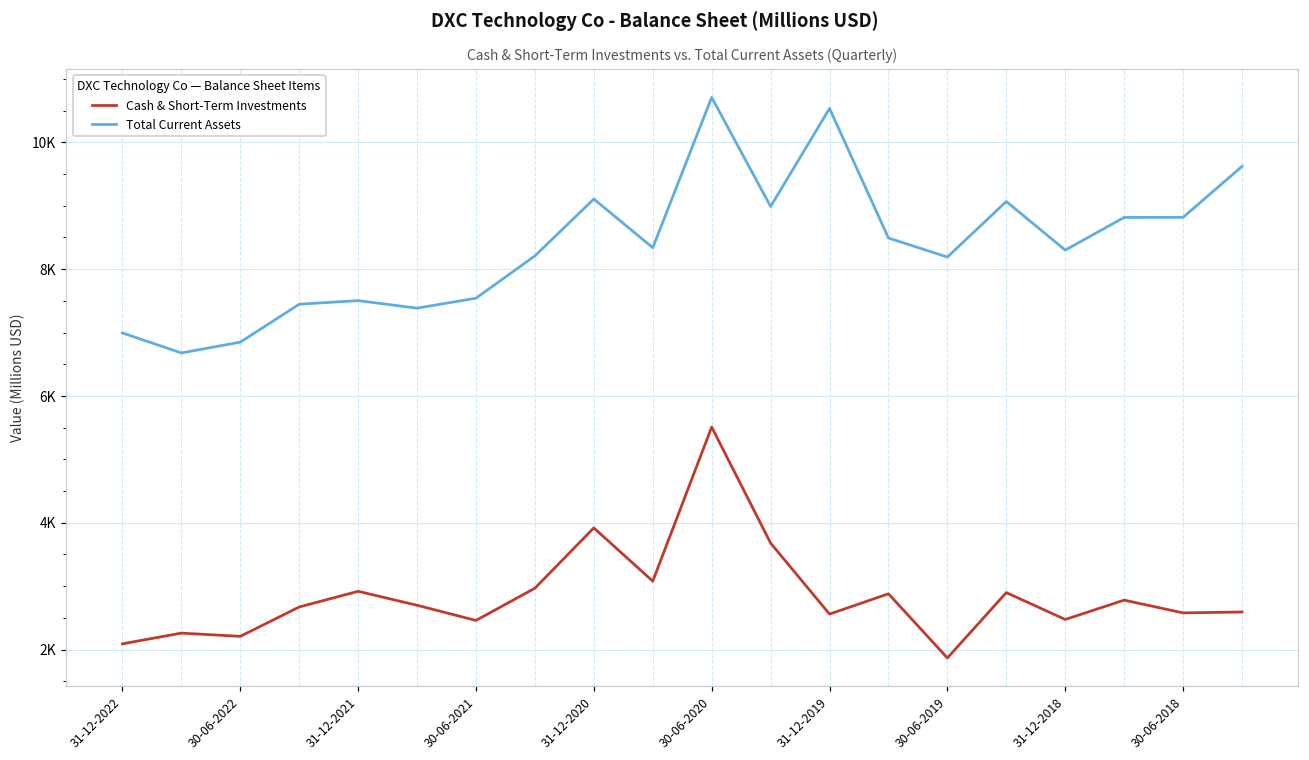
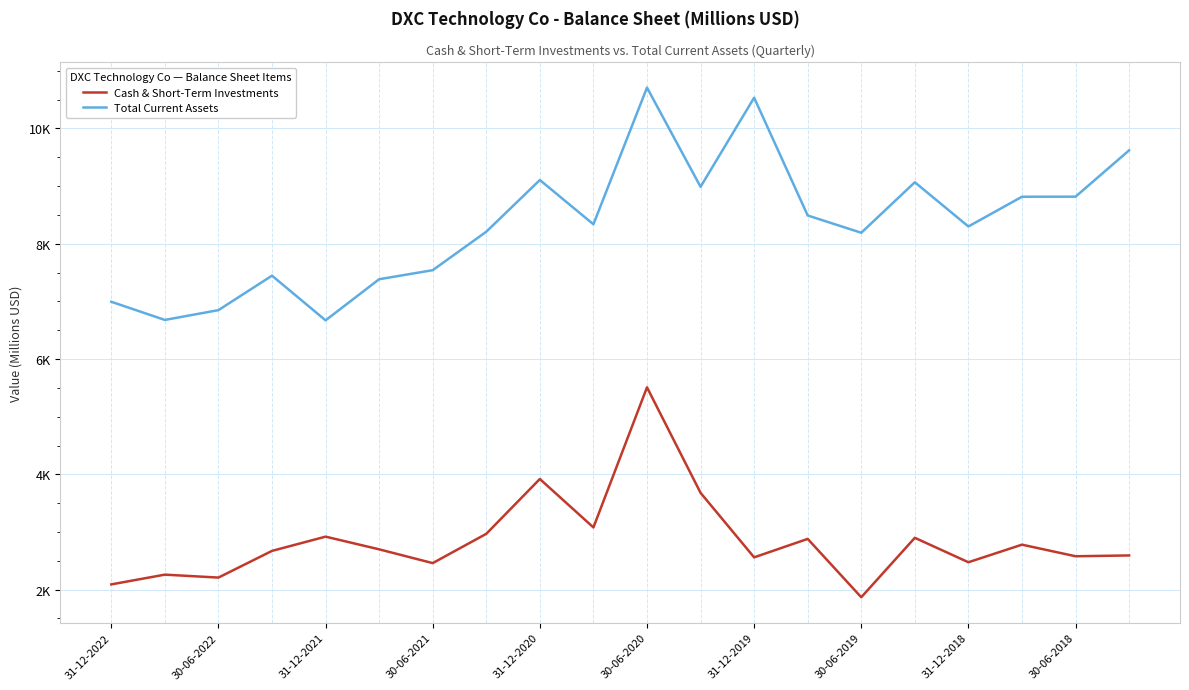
Total Current Assets, 31-12-2021: 7500 -> 6700
